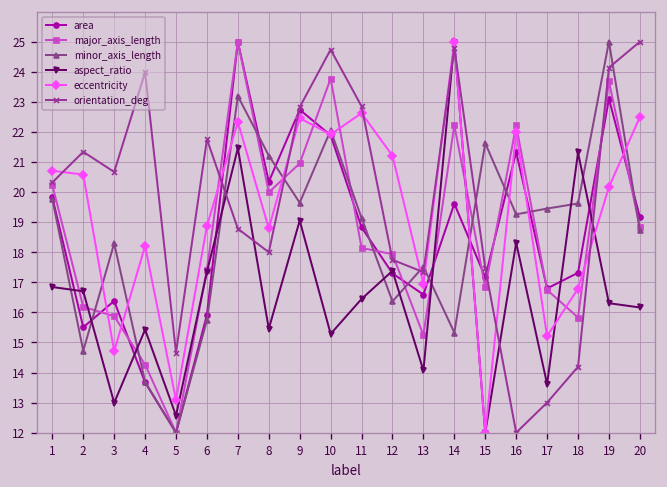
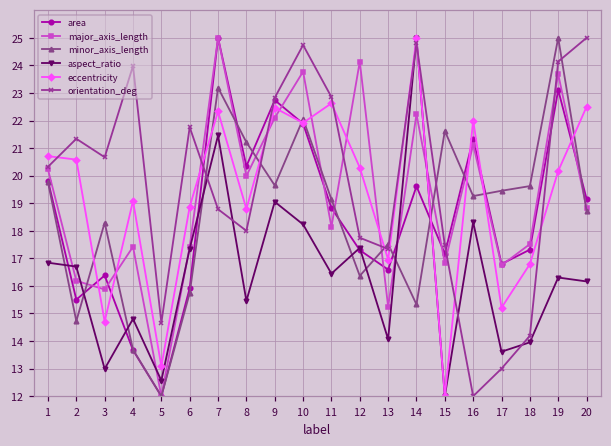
major_axis_length, 4: 14.3 -> 17.4
aspect_ratio, 4: 15.4 -> 14.8
eccentricity, 4: 18.2 -> 19.1
major_axis_length, 9: 21.0 -> 22.1
aspect_ratio, 10: 15.3 -> 18.2
major_axis_length, 12: 17.9 -> 24.1
eccentricity, 12: 21.2 -> 20.3
major_axis_length, 16: 22.2 -> 21.1
major_axis_length, 18: 15.8 -> 17.5
aspect_ratio, 18: 21.3 -> 14.0
